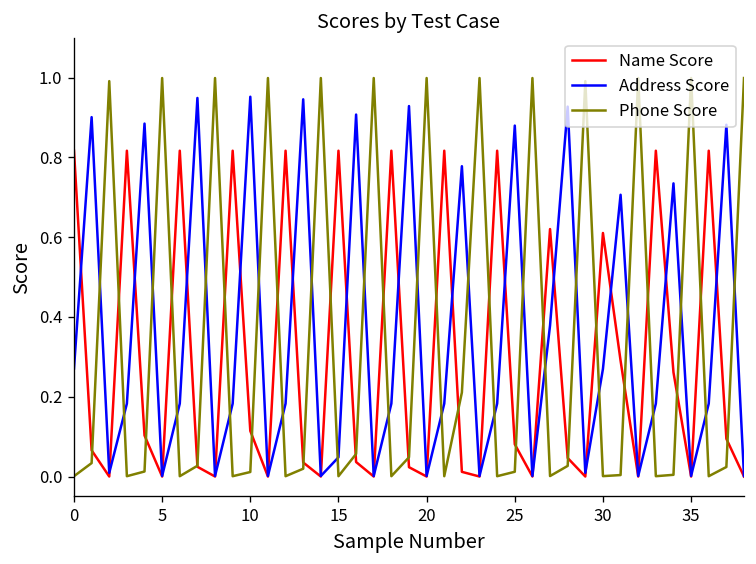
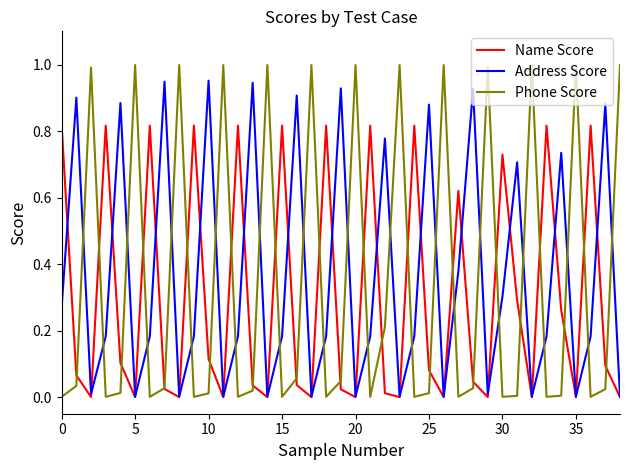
Address Score, 15: 0.05 -> 0.18
Name Score, 30: 0.61 -> 0.73
Address Score, 30: 0.27 -> 0.30
